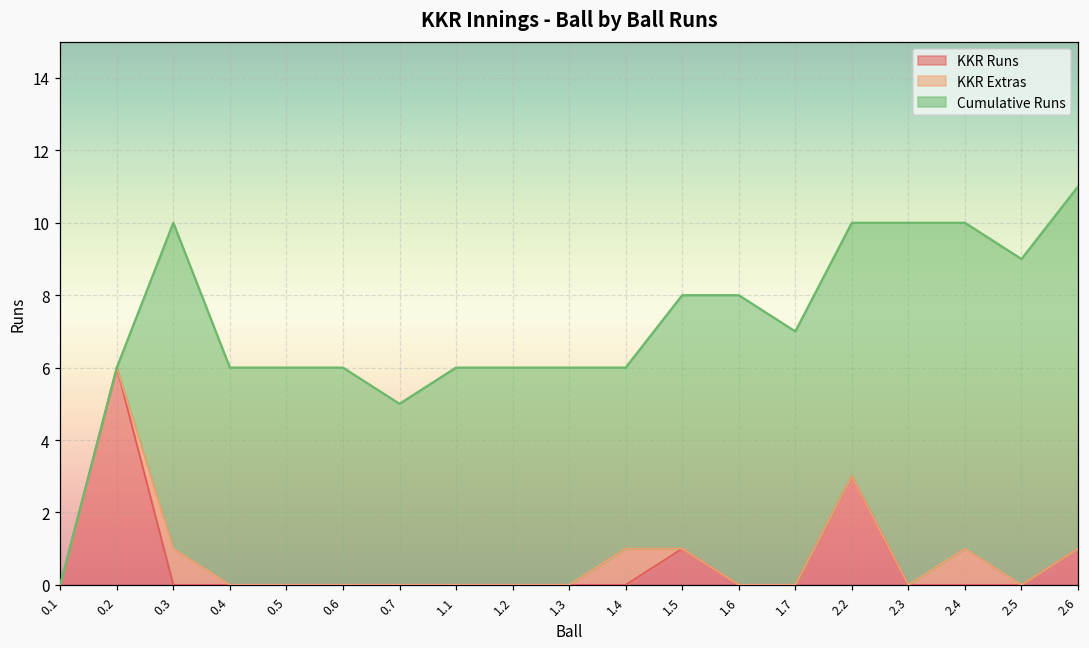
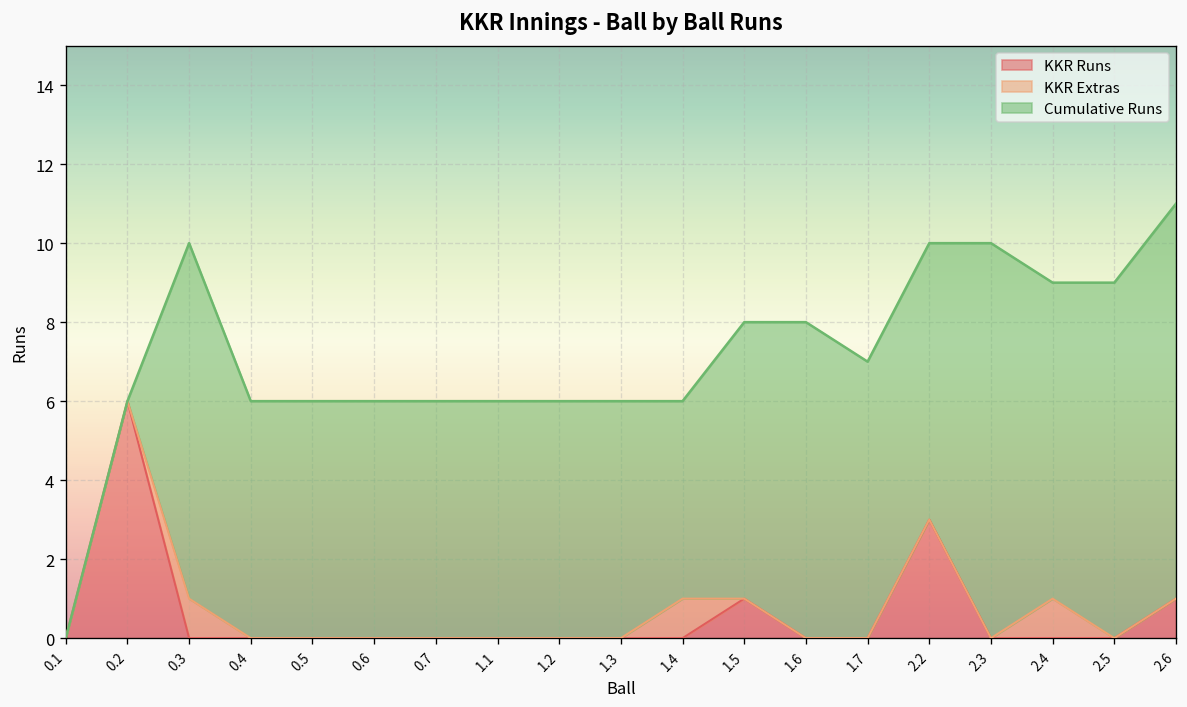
Cumulative Runs, 0.7: 5 -> 6
Cumulative Runs, 2.4: 10 -> 9
